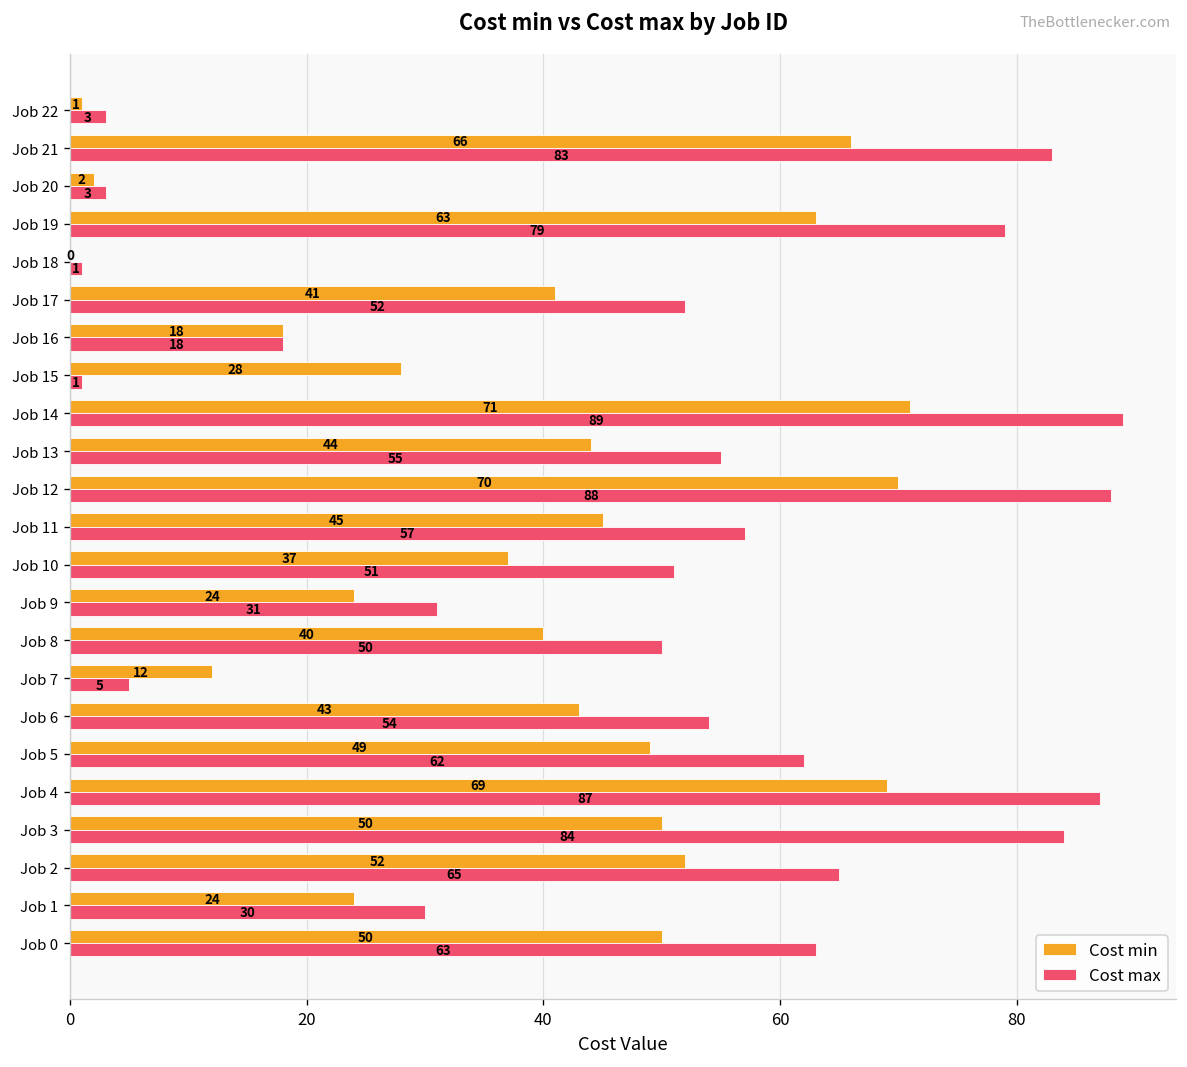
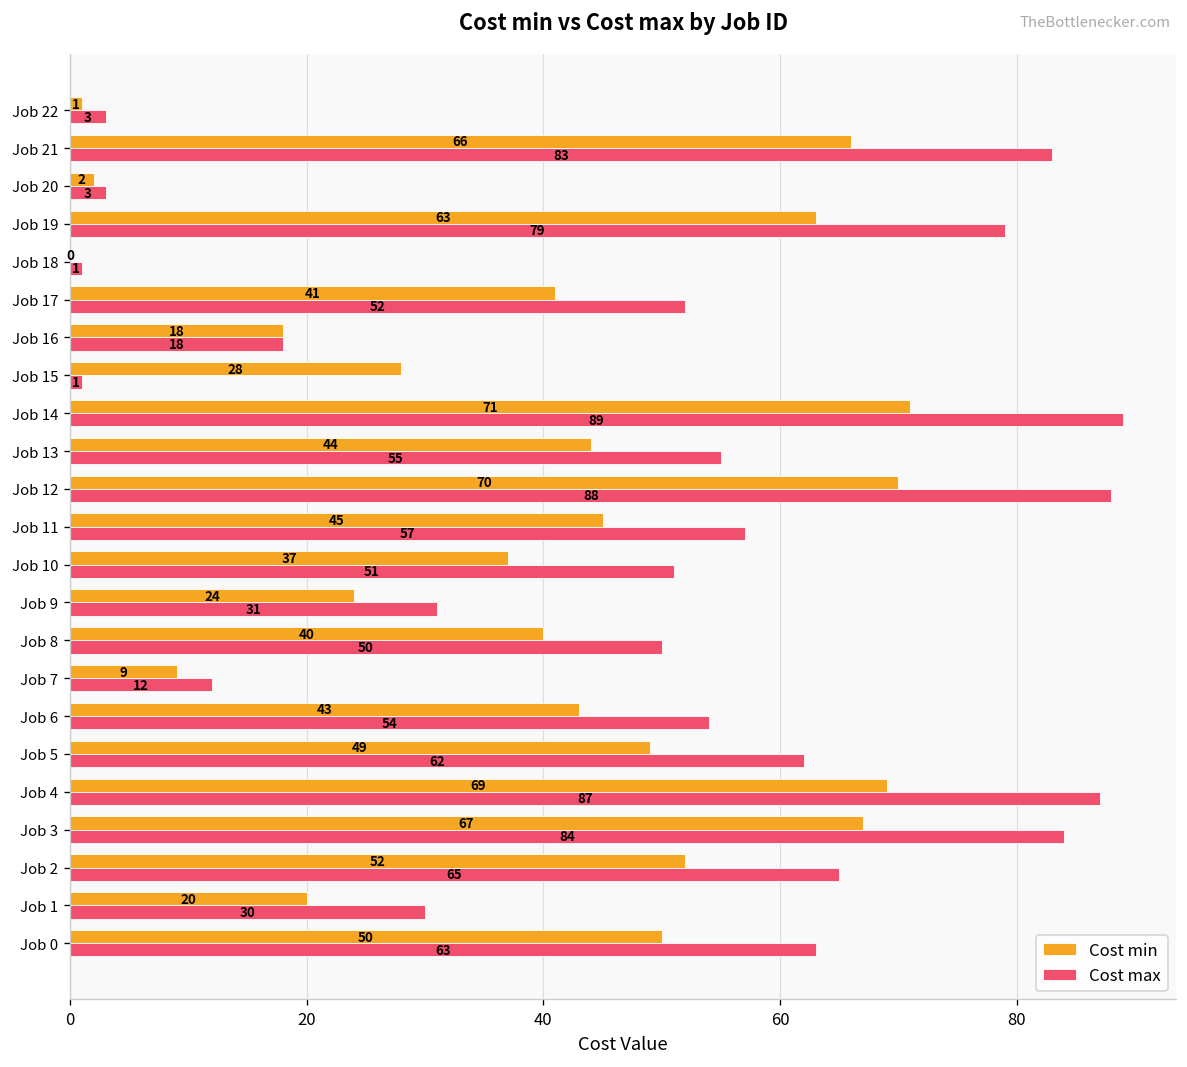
Cost min, Job 7: 12 -> 9
Cost max, Job 7: 5 -> 12
Cost min, Job 3: 50 -> 67
Cost min, Job 1: 24 -> 20
